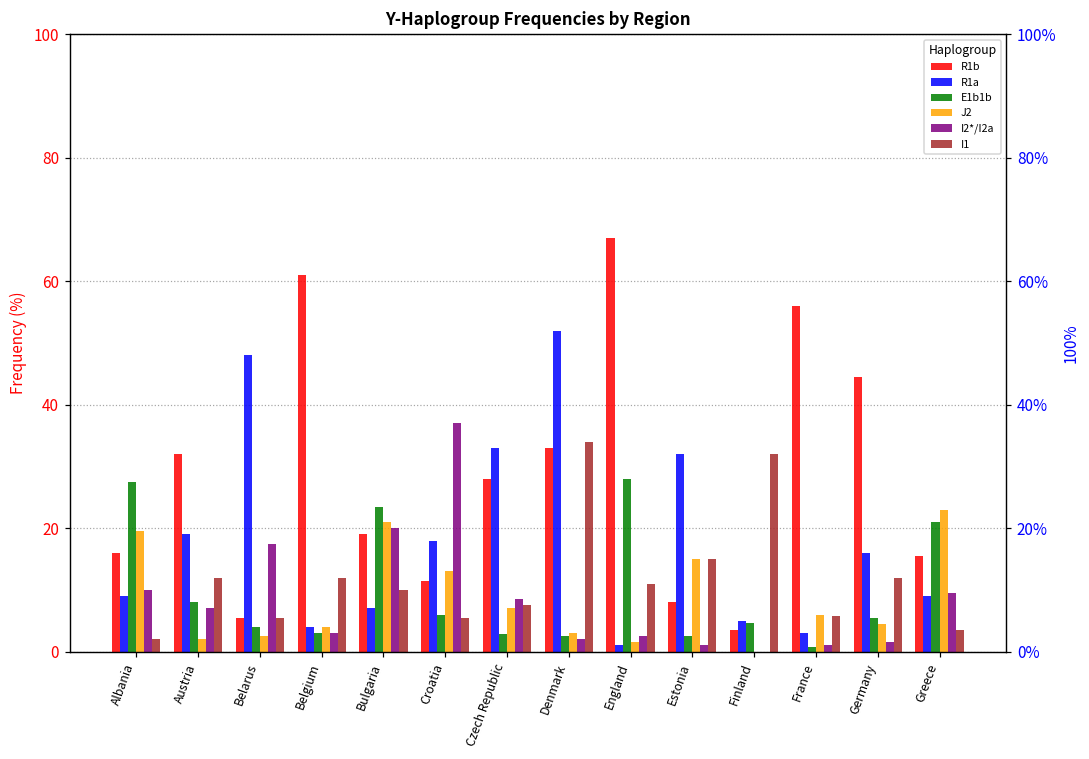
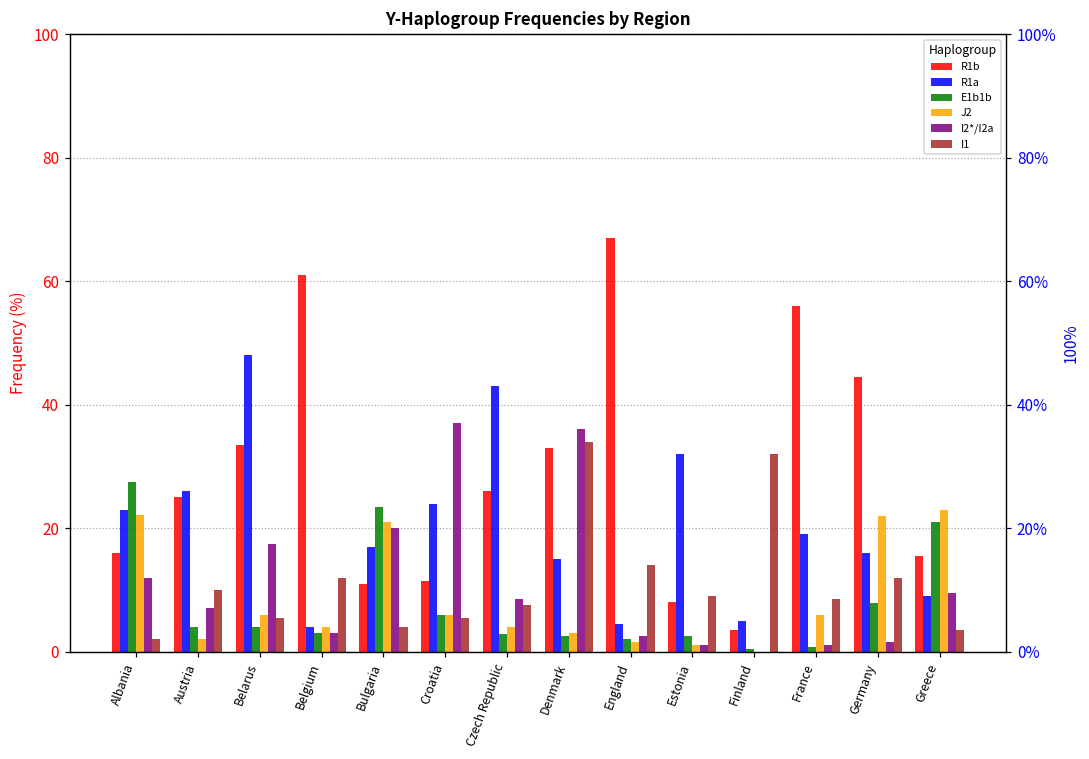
R1a, Albania: 9 -> 23
J2, Albania: 20 -> 22
I2*/I2a, Albania: 10 -> 12
R1b, Austria: 32 -> 25
R1a, Austria: 19 -> 26
E1b1b, Austria: 8 -> 4
I1, Austria: 12 -> 10
R1b, Belarus: 6 -> 34
J2, Belarus: 3 -> 6
R1b, Bulgaria: 19 -> 11
R1a, Bulgaria: 7 -> 17
I1, Bulgaria: 10 -> 4
R1a, Croatia: 18 -> 24
J2, Croatia: 13 -> 6
R1b, Czech Republic: 28 -> 26
R1a, Czech Republic: 33 -> 43
J2, Czech Republic: 7 -> 4
R1a, Denmark: 52 -> 15
I2*/I2a, Denmark: 2 -> 36
R1a, England: 1 -> 5
E1b1b, England: 28 -> 2
I1, England: 11 -> 14
J2, Estonia: 15 -> 1
I1, Estonia: 15 -> 9
E1b1b, Finland: 5 -> 1
R1a, France: 3 -> 19
I1, France: 6 -> 9
E1b1b, Germany: 6 -> 8
J2, Germany: 5 -> 22
